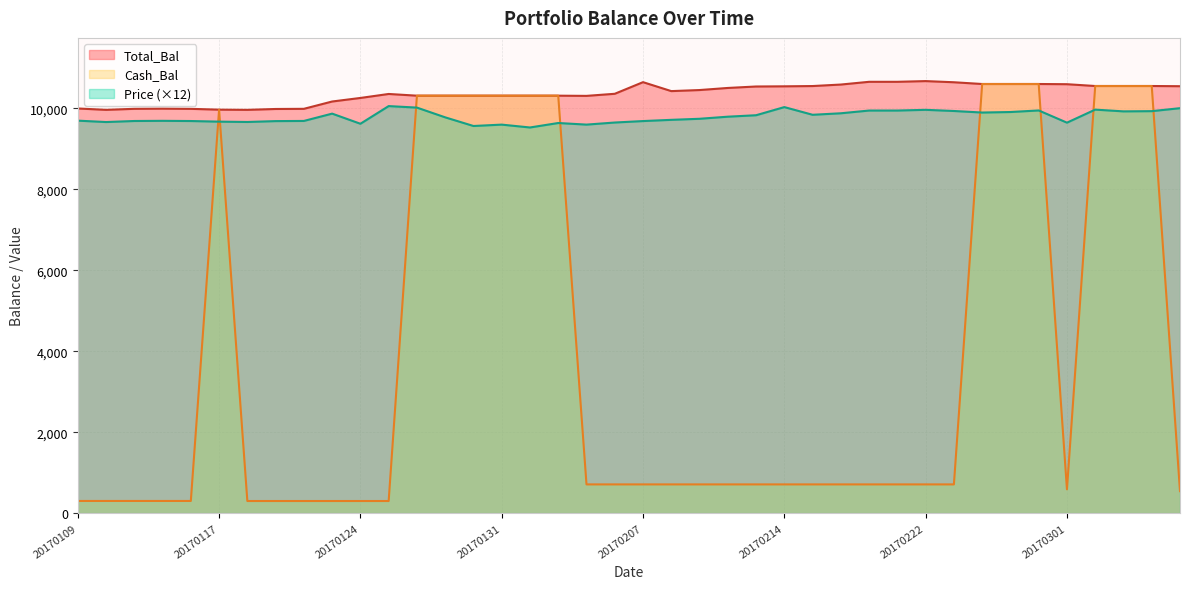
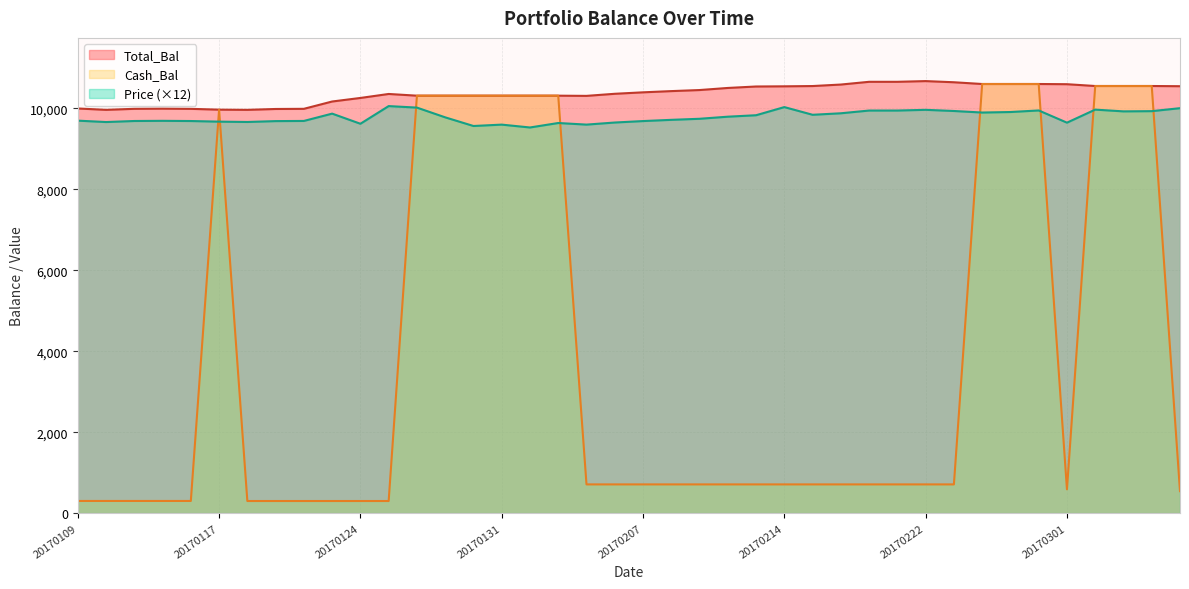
Total_Bal, 20170207: 10,600 -> 10,400
